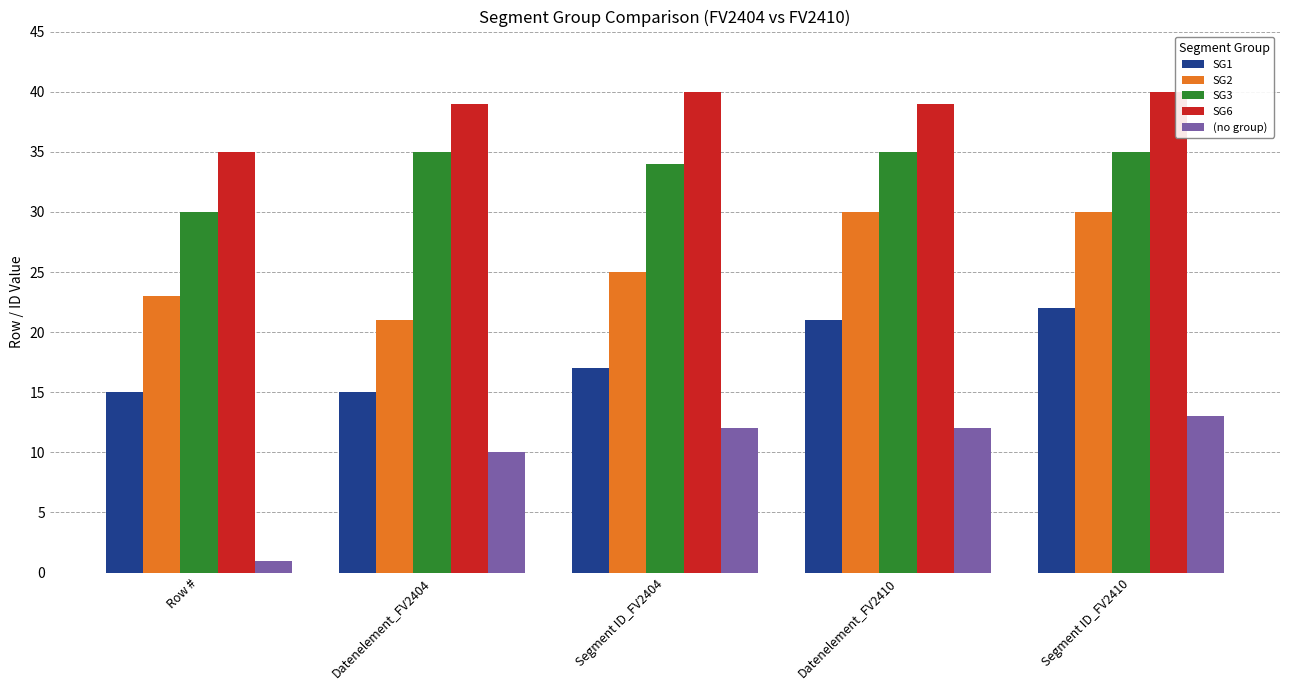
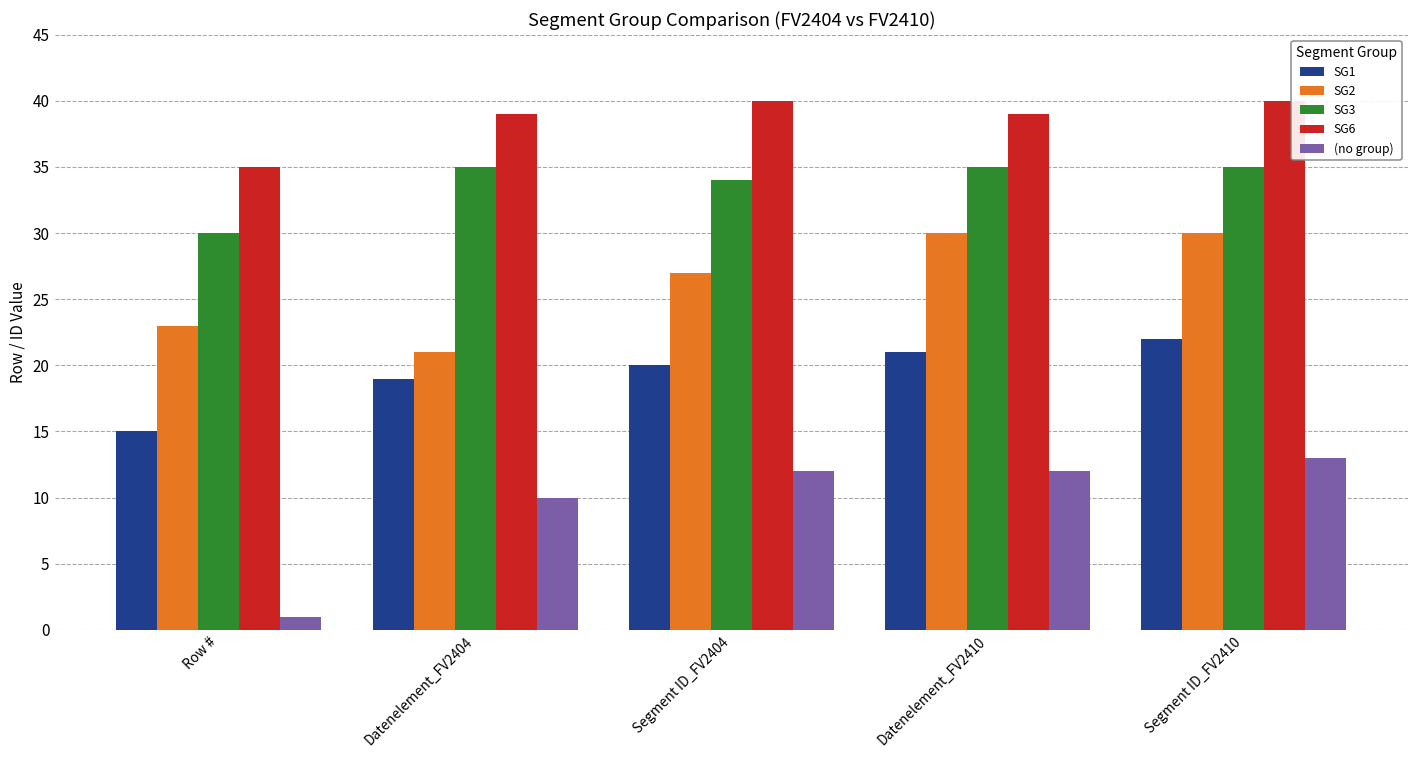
SG1, Datenelement_FV2404: 15 -> 19
SG1, Segment ID_FV2404: 17 -> 20
SG2, Segment ID_FV2404: 25 -> 27
